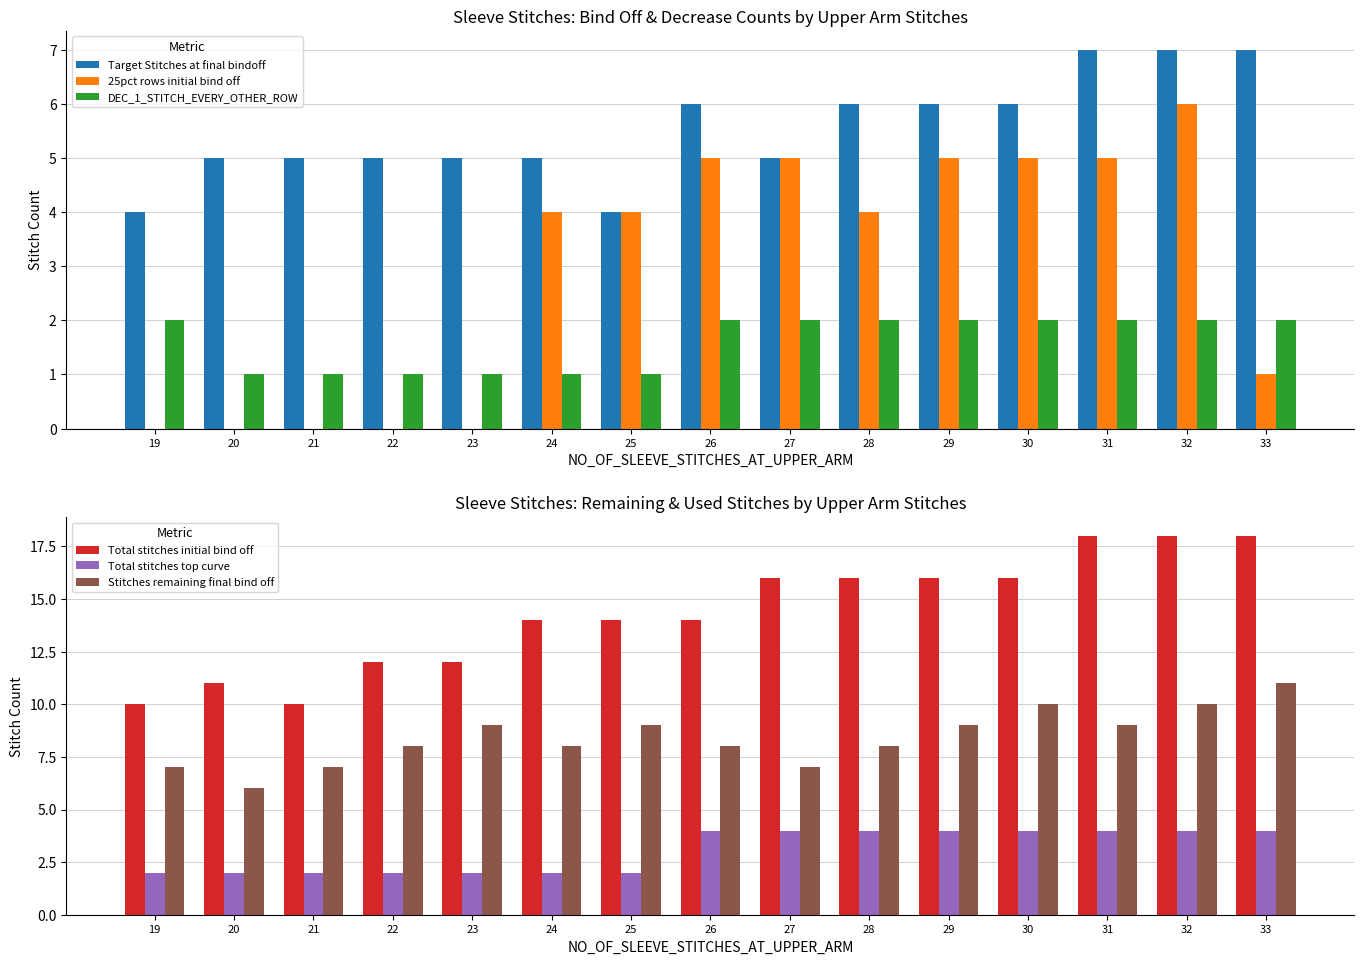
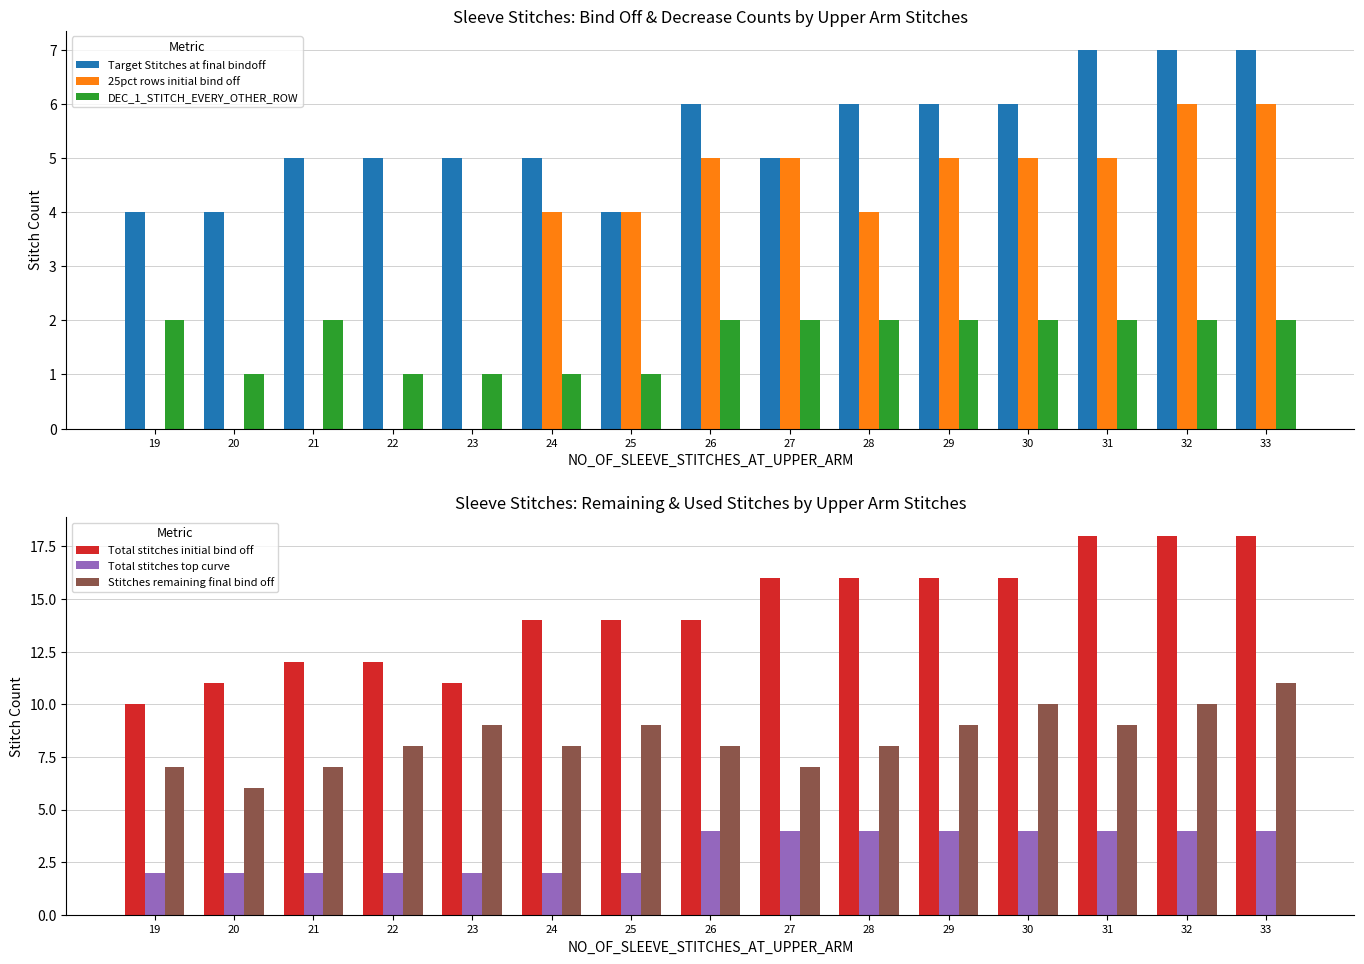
Sleeve Stitches: Bind Off & Decrease Counts by Upper Arm Stitches, Target Stitches at final bindoff, 20: 5 -> 4
Sleeve Stitches: Bind Off & Decrease Counts by Upper Arm Stitches, DEC_1_STITCH_EVERY_OTHER_ROW, 21: 1 -> 2
Sleeve Stitches: Bind Off & Decrease Counts by Upper Arm Stitches, 25pct rows initial bind off, 33: 1 -> 6
Sleeve Stitches: Remaining & Used Stitches by Upper Arm Stitches, Total stitches initial bind off, 21: 10 -> 12
Sleeve Stitches: Remaining & Used Stitches by Upper Arm Stitches, Total stitches initial bind off, 23: 12 -> 11
